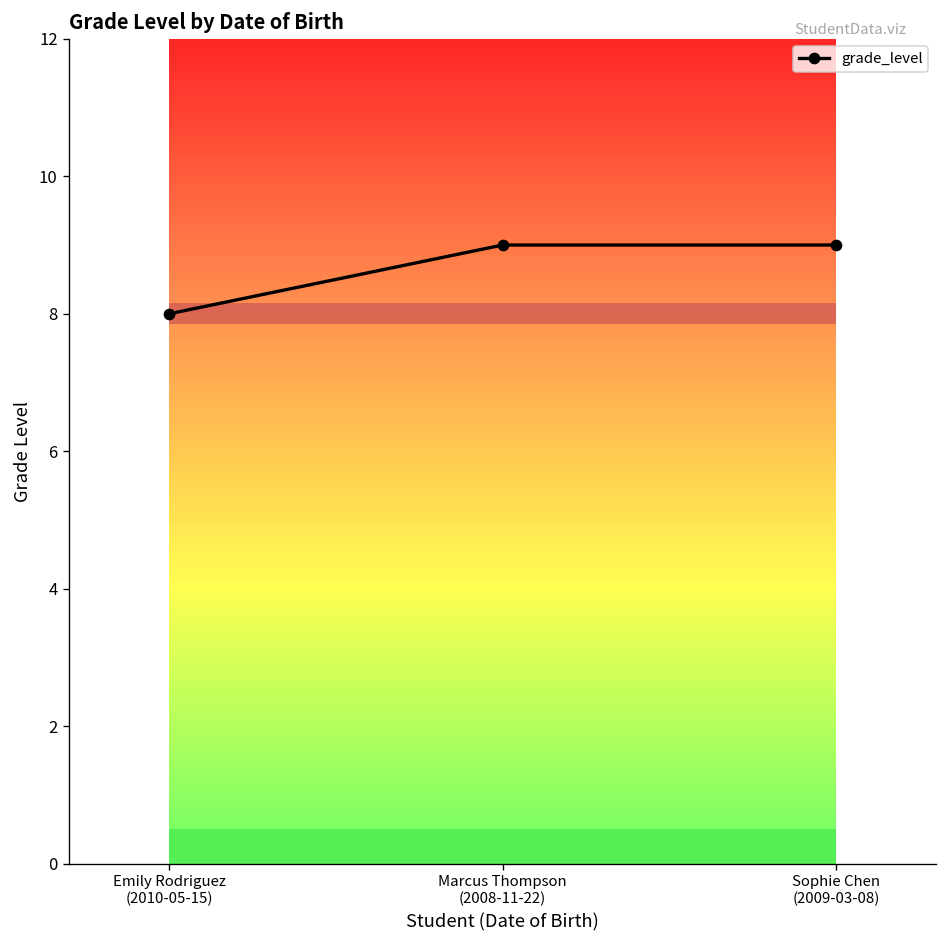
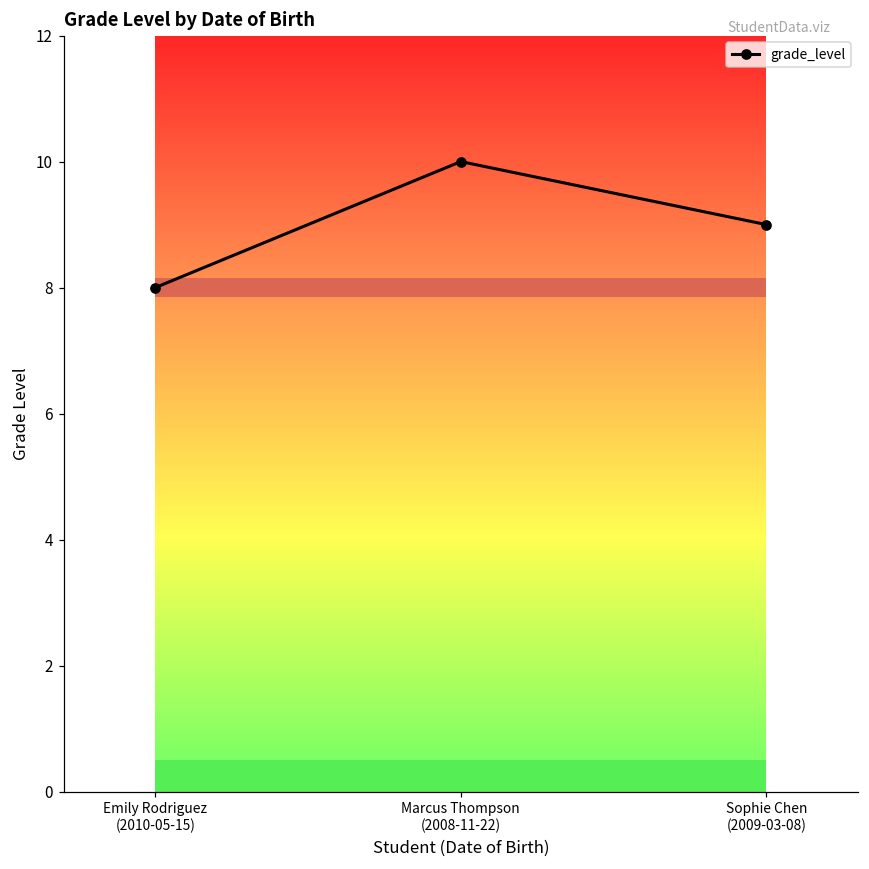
grade_level, Marcus Thompson (2008-11-22): 9 -> 10
